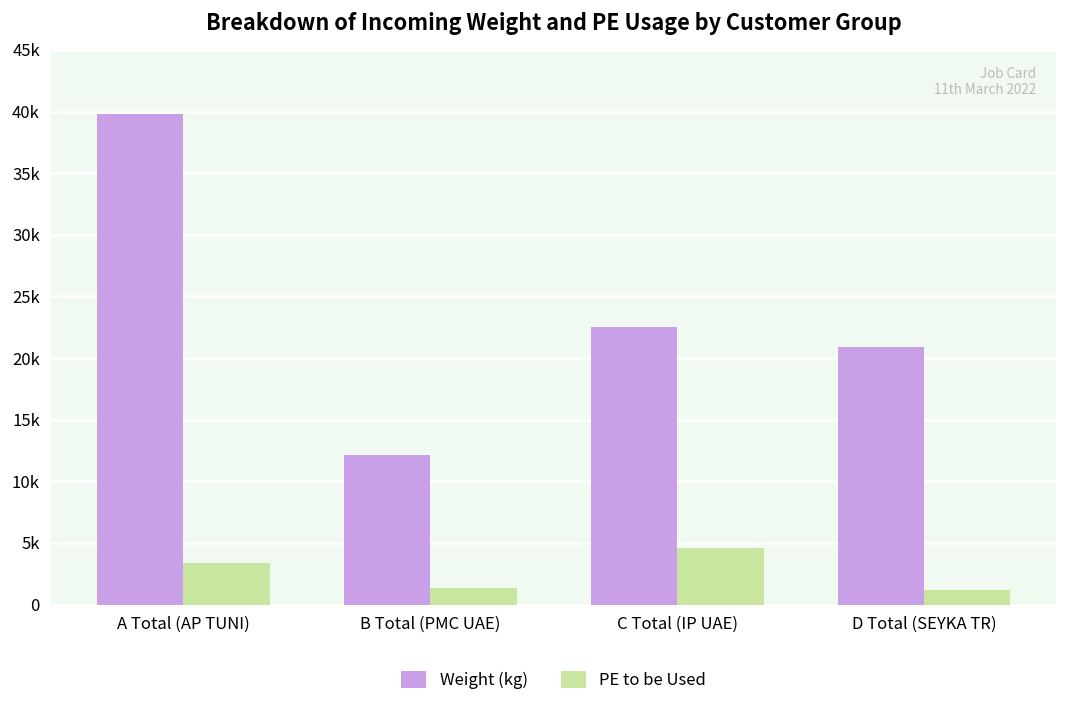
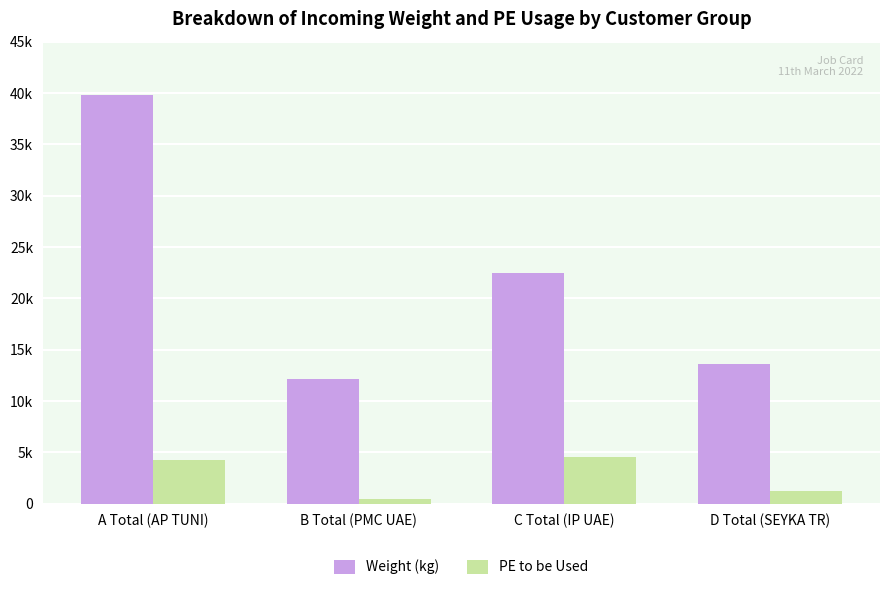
PE to be Used, A Total (AP TUNI): 3400 -> 4200
PE to be Used, B Total (PMC UAE): 1400 -> 500
Weight (kg), D Total (SEYKA TR): 20900 -> 13600
